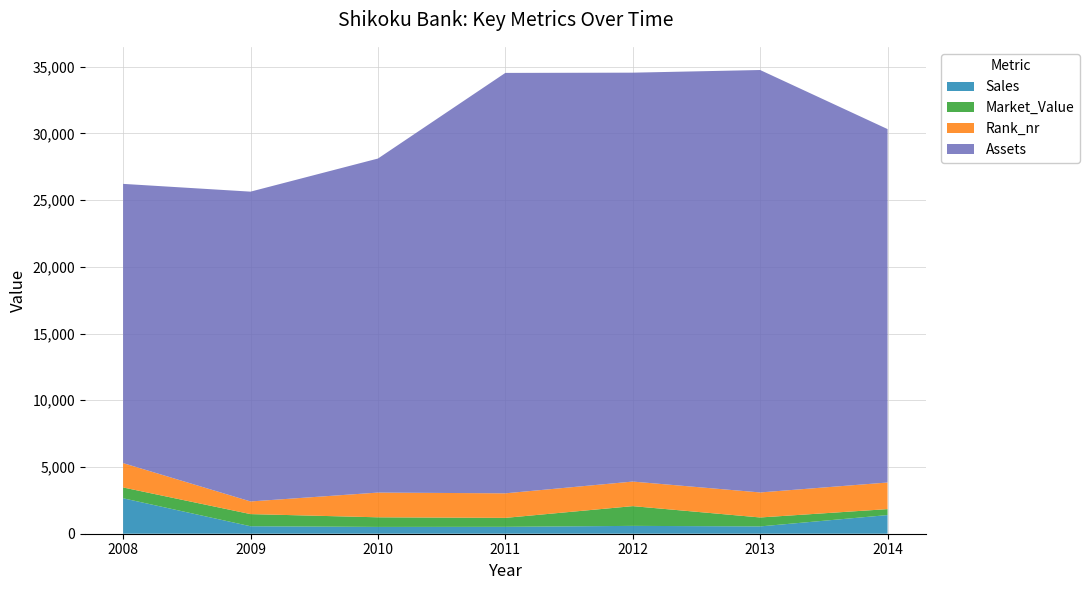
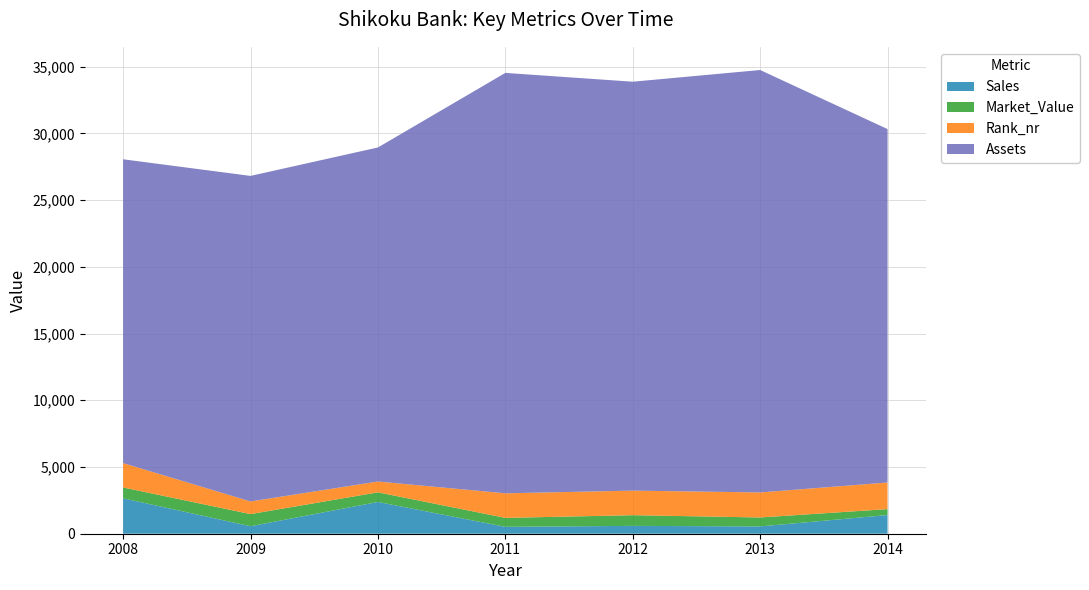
Assets, 2008: 20,900 -> 22,800
Assets, 2009: 23,200 -> 24,400
Sales, 2010: 500 -> 2,400
Rank_nr, 2010: 1,900 -> 800
Market_Value, 2012: 1,500 -> 800
